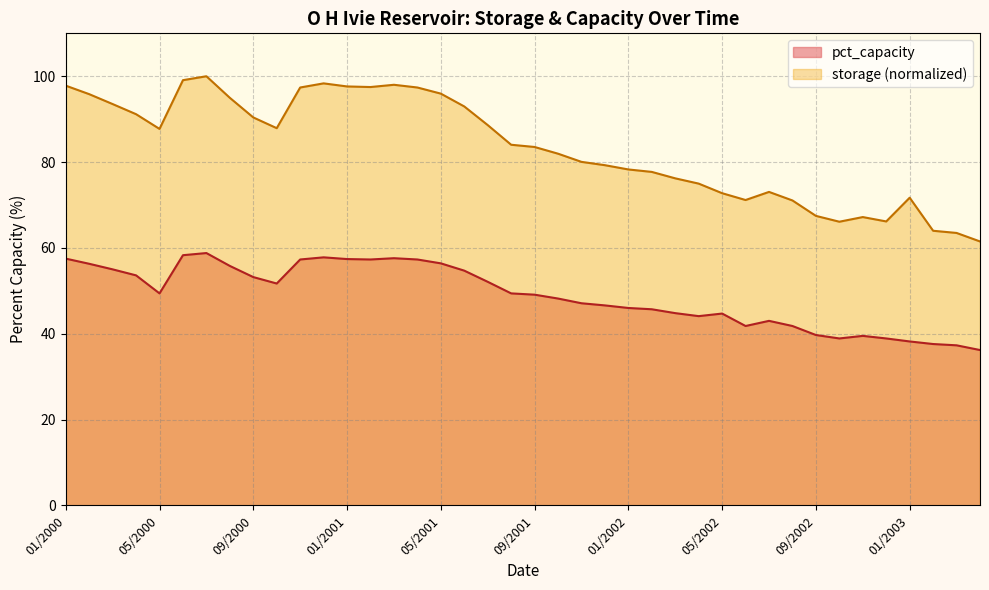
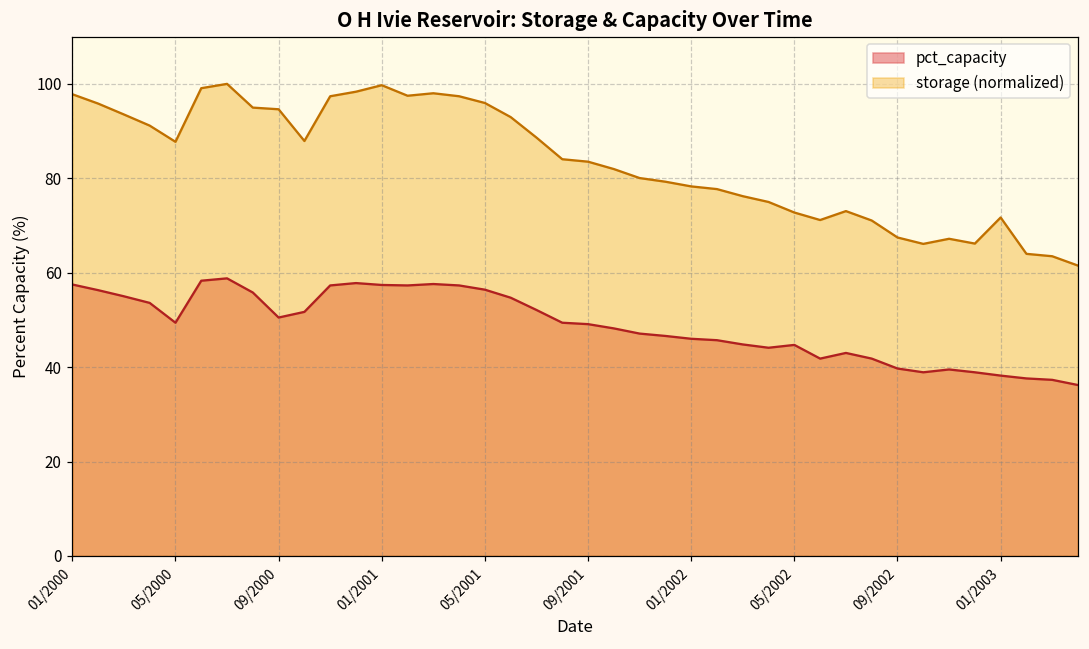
pct_capacity, 09/2000: 53 -> 51
storage (normalized), 09/2000: 90 -> 95
storage (normalized), 01/2001: 98 -> 100
